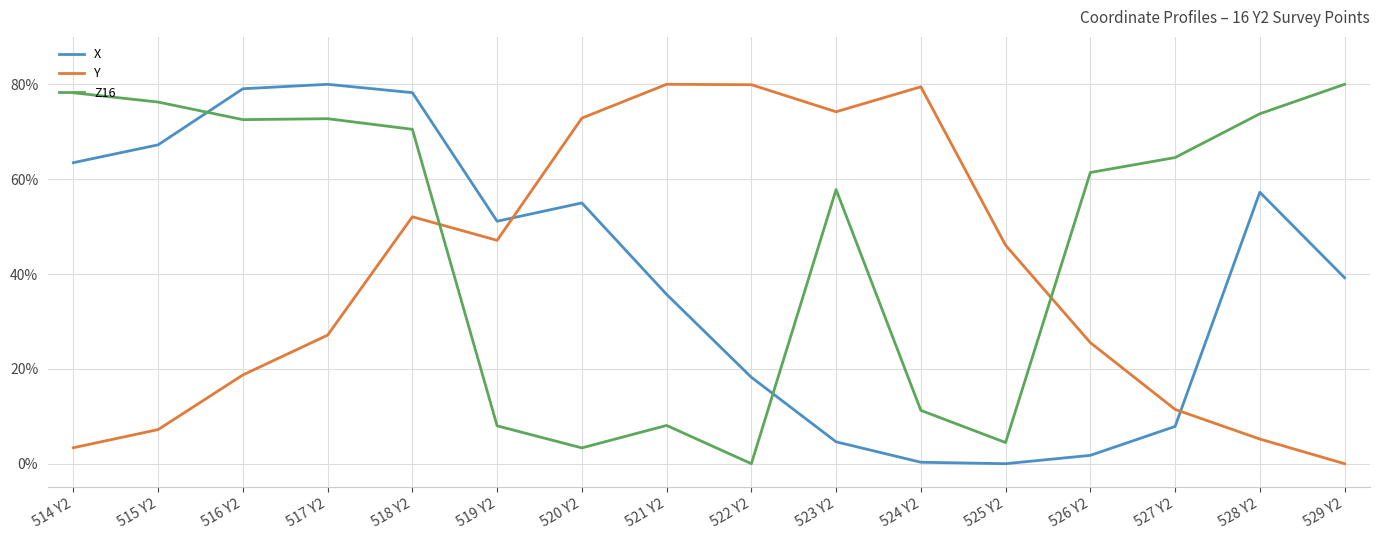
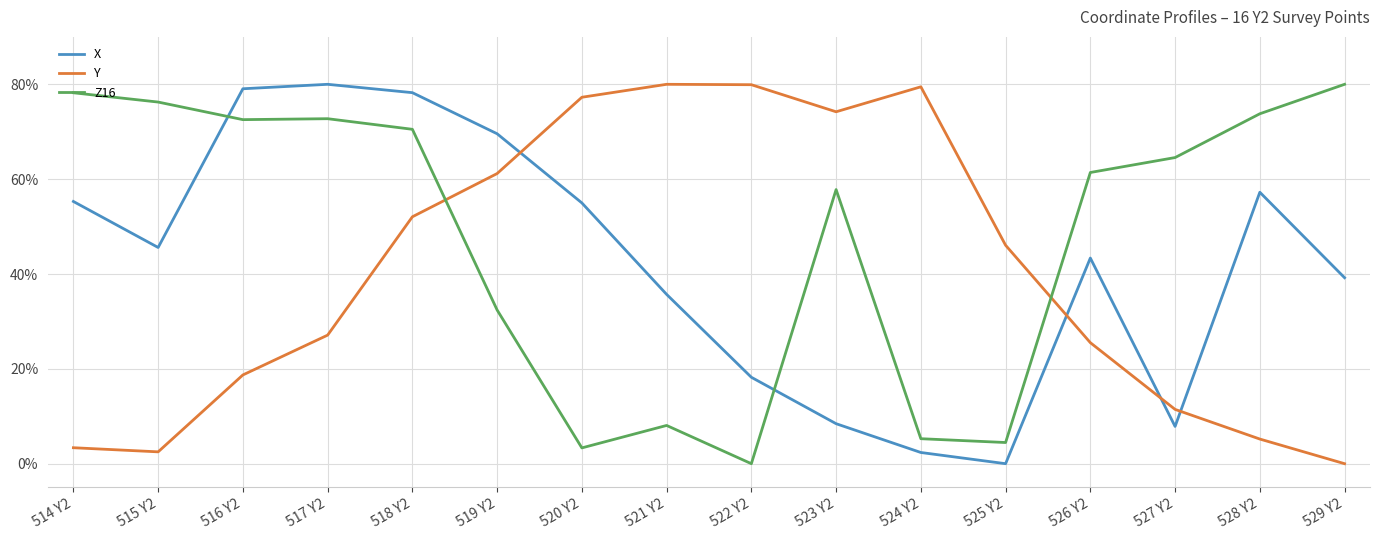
X, 514 Y2: 63% -> 55%
X, 515 Y2: 67% -> 46%
Y, 515 Y2: 7% -> 2%
X, 519 Y2: 51% -> 70%
Y, 519 Y2: 47% -> 61%
Z16, 519 Y2: 8% -> 32%
Y, 520 Y2: 73% -> 77%
X, 523 Y2: 5% -> 8%
X, 524 Y2: 0% -> 2%
Z16, 524 Y2: 11% -> 5%
X, 526 Y2: 2% -> 43%
